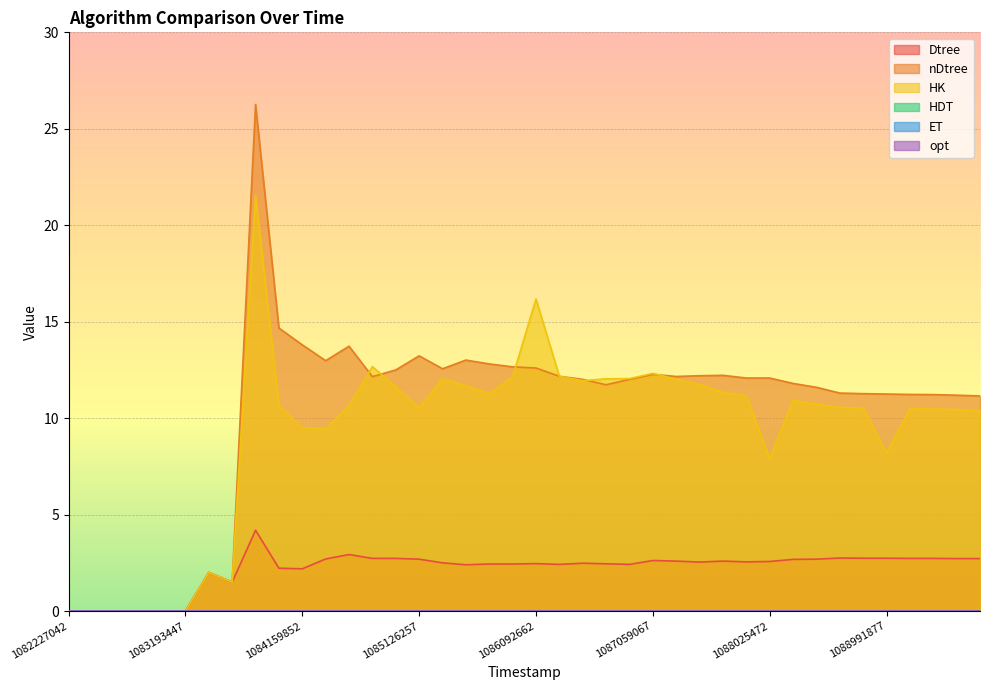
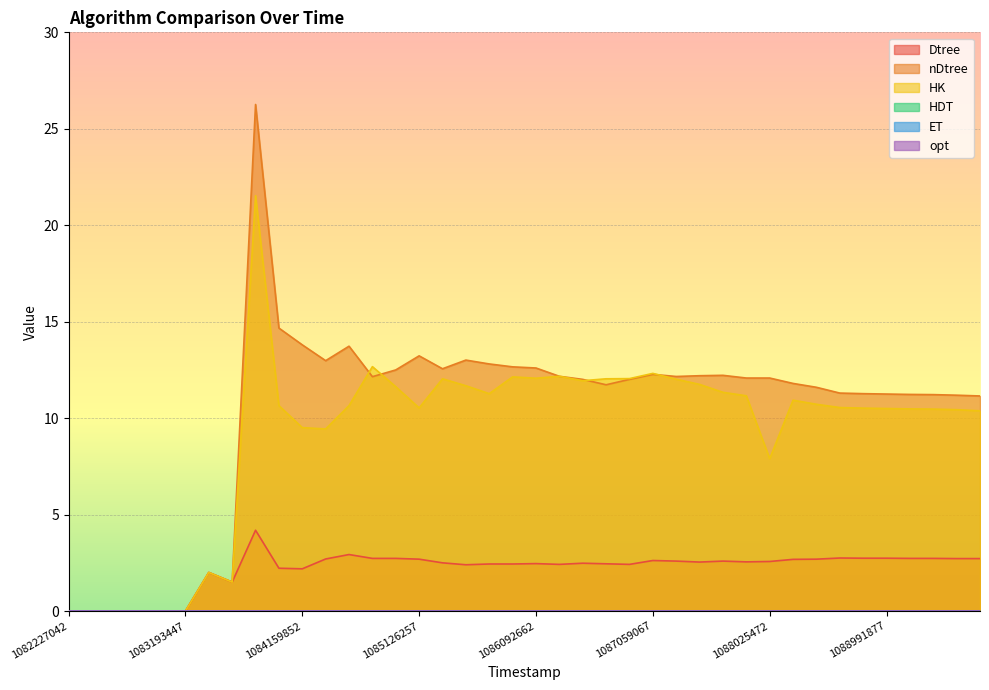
HK, 1086092662: 16.2 -> 12.1
HK, 1088991877: 8.2 -> 10.5
